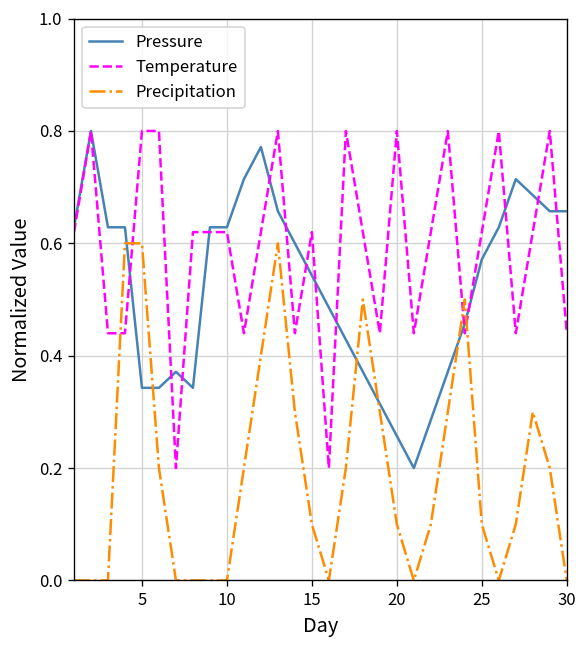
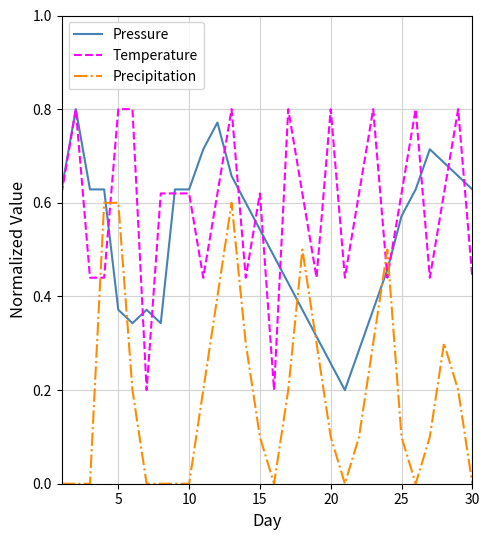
Pressure, 5: 0.34 -> 0.37
Pressure, 30: 0.66 -> 0.63
